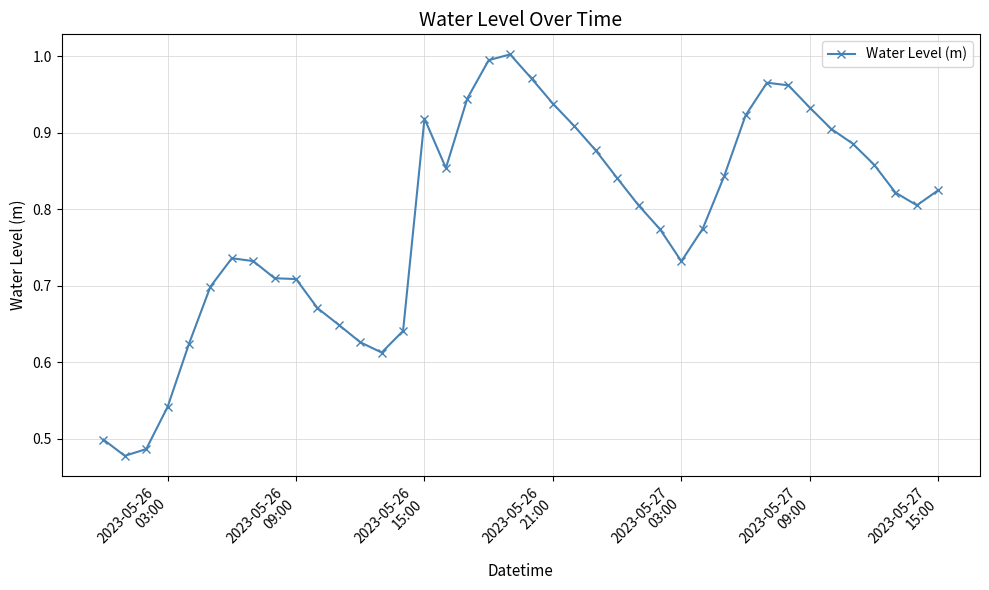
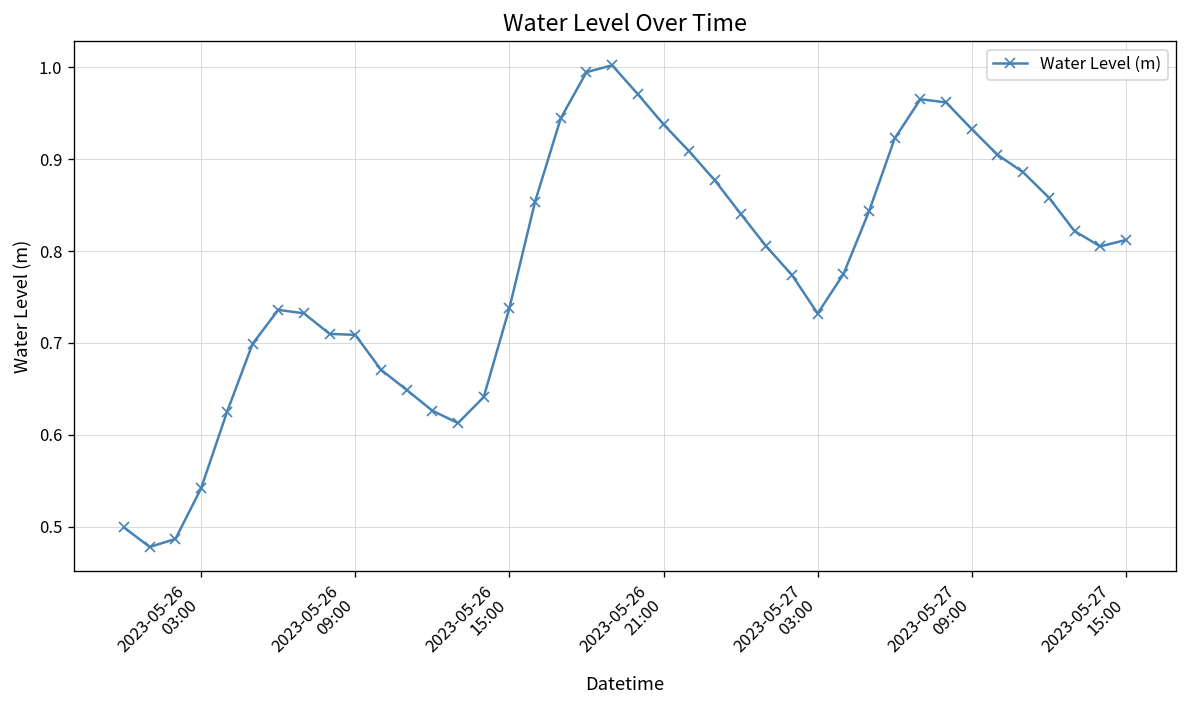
2023-05-26 15:00: 0.92 -> 0.74
2023-05-27 15:00: 0.82 -> 0.81
